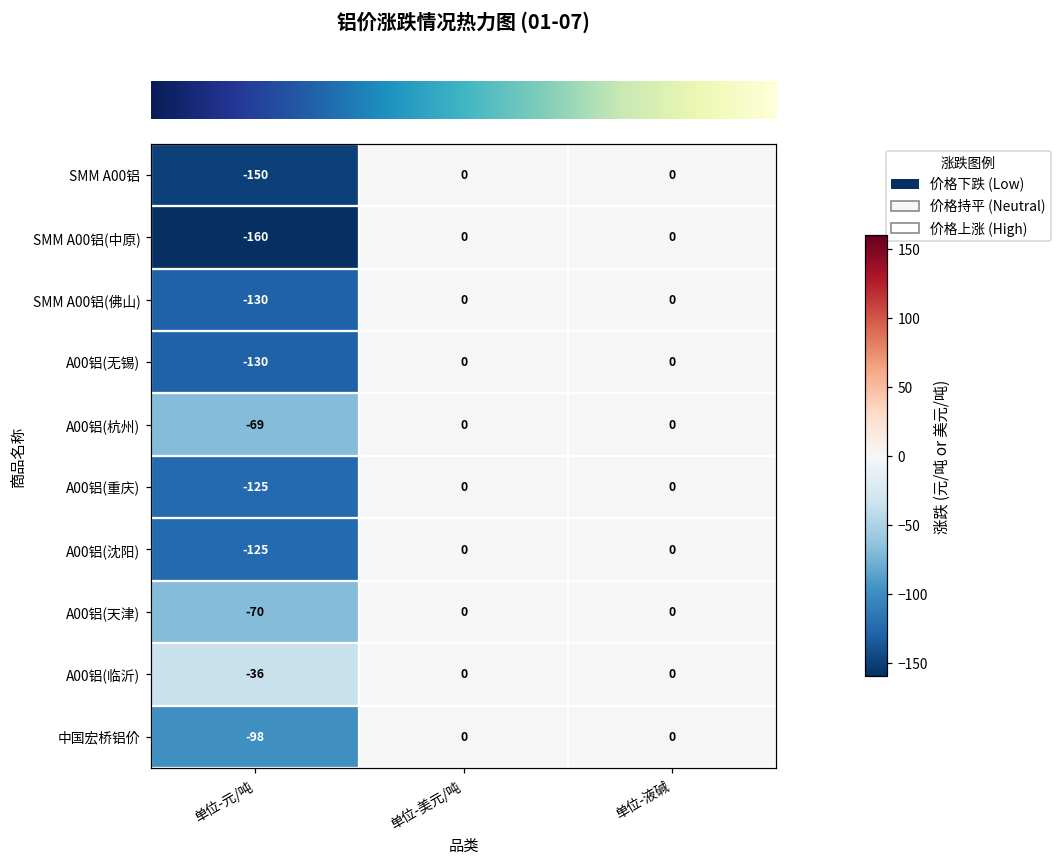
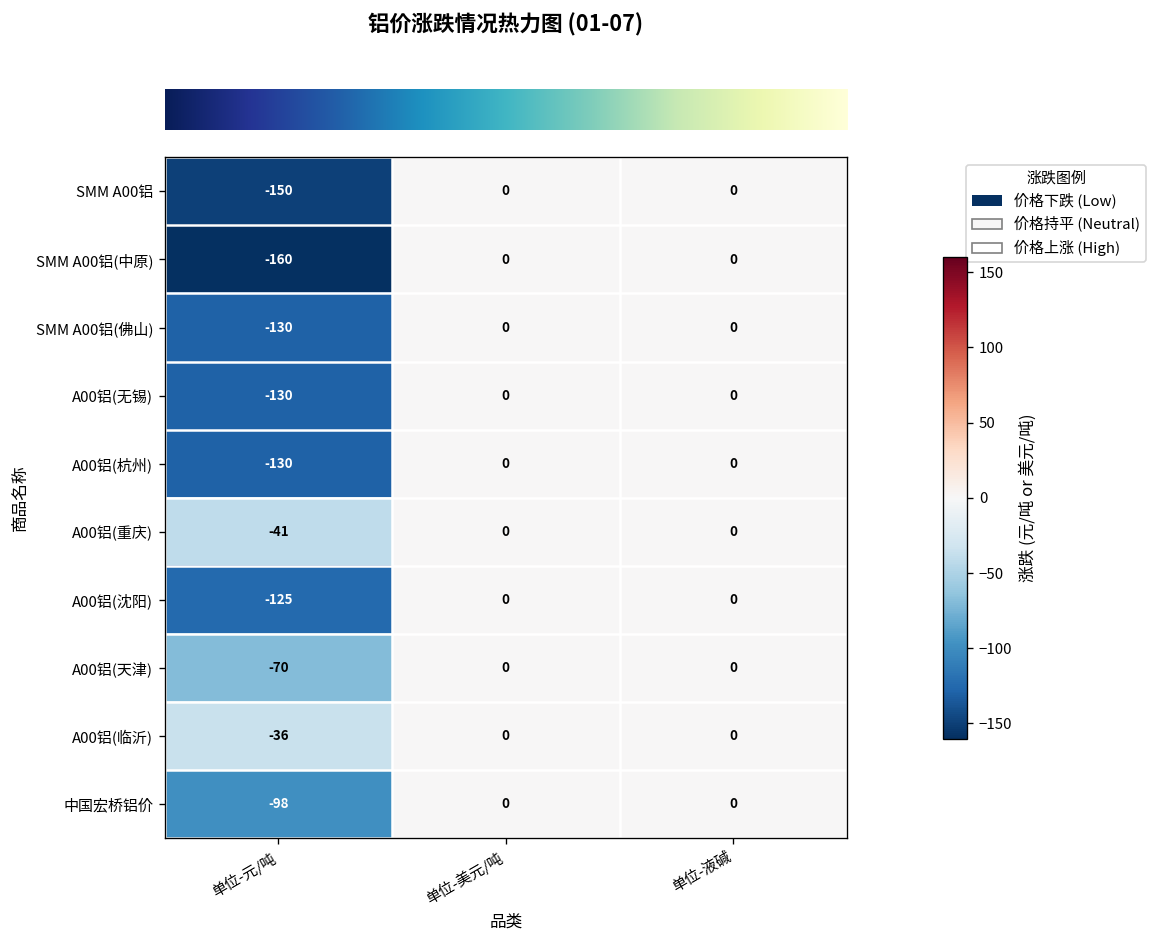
A00铝(杭州), 单位-元/吨: -69 -> -130
A00铝(重庆), 单位-元/吨: -125 -> -41
